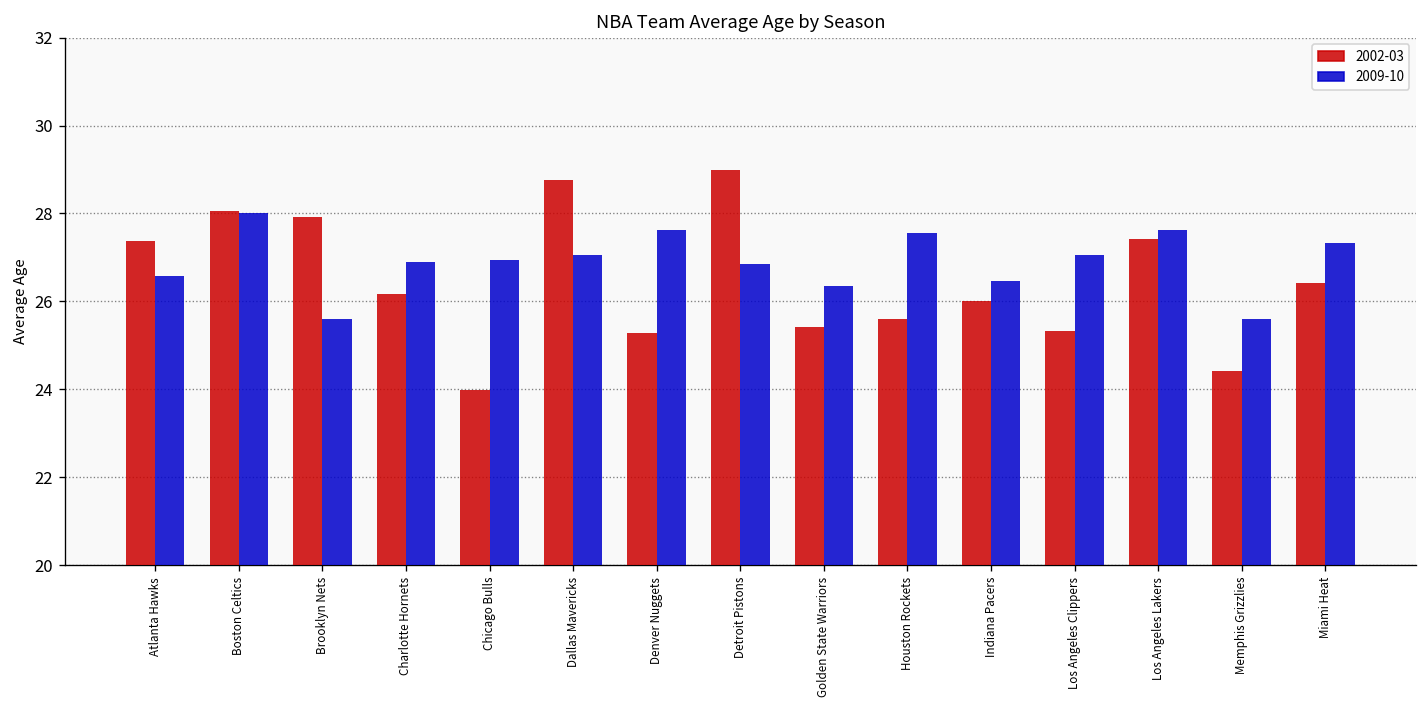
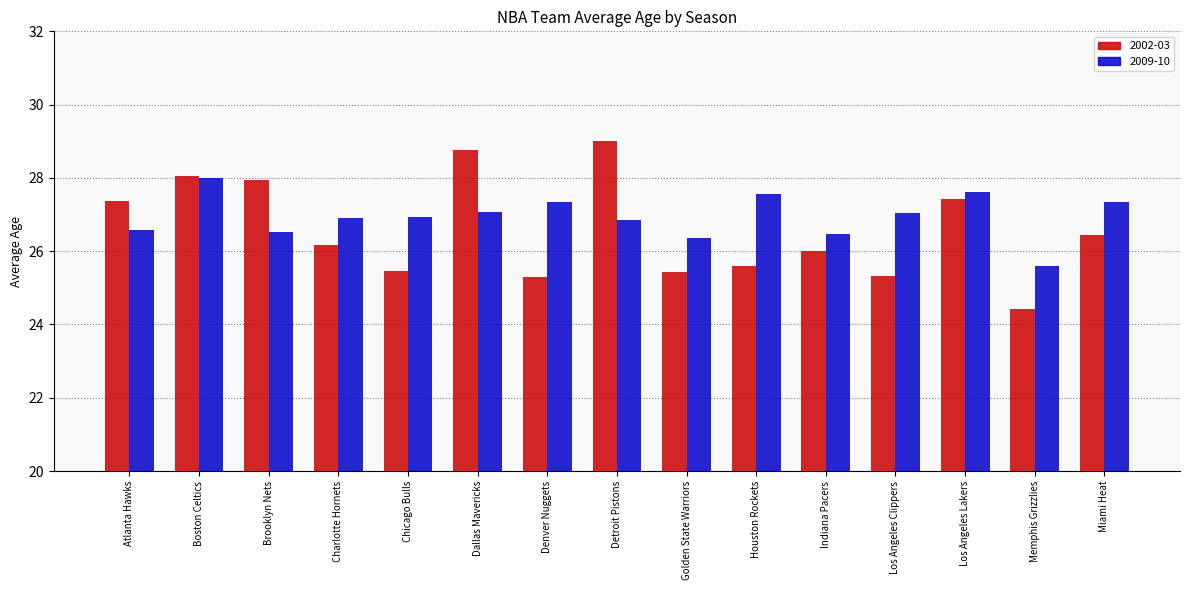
2009-10, Brooklyn Nets: 25.6 -> 26.5
2002-03, Chicago Bulls: 24.0 -> 25.5
2009-10, Denver Nuggets: 27.6 -> 27.3
